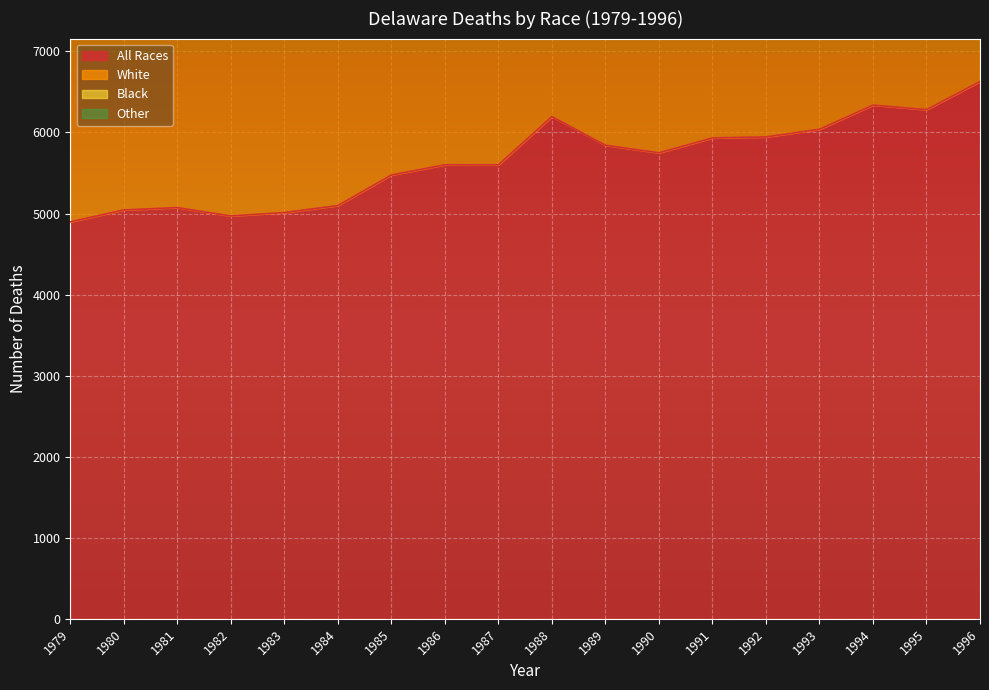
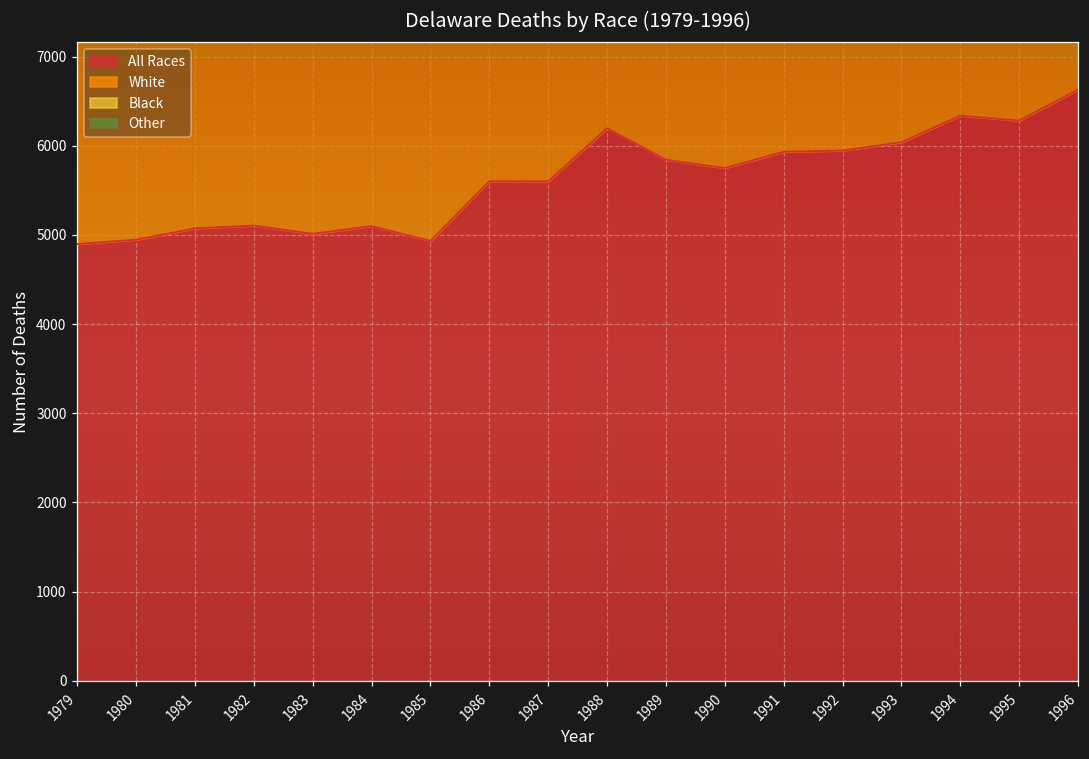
All Races, 1980: 5000 -> 4900
All Races, 1982: 5000 -> 5100
All Races, 1985: 5500 -> 4900
